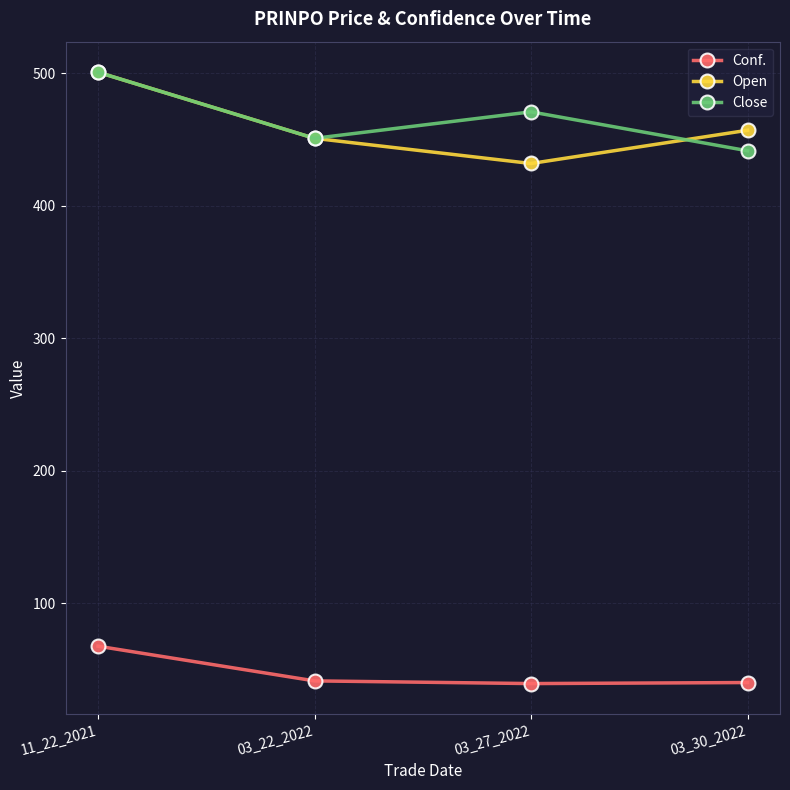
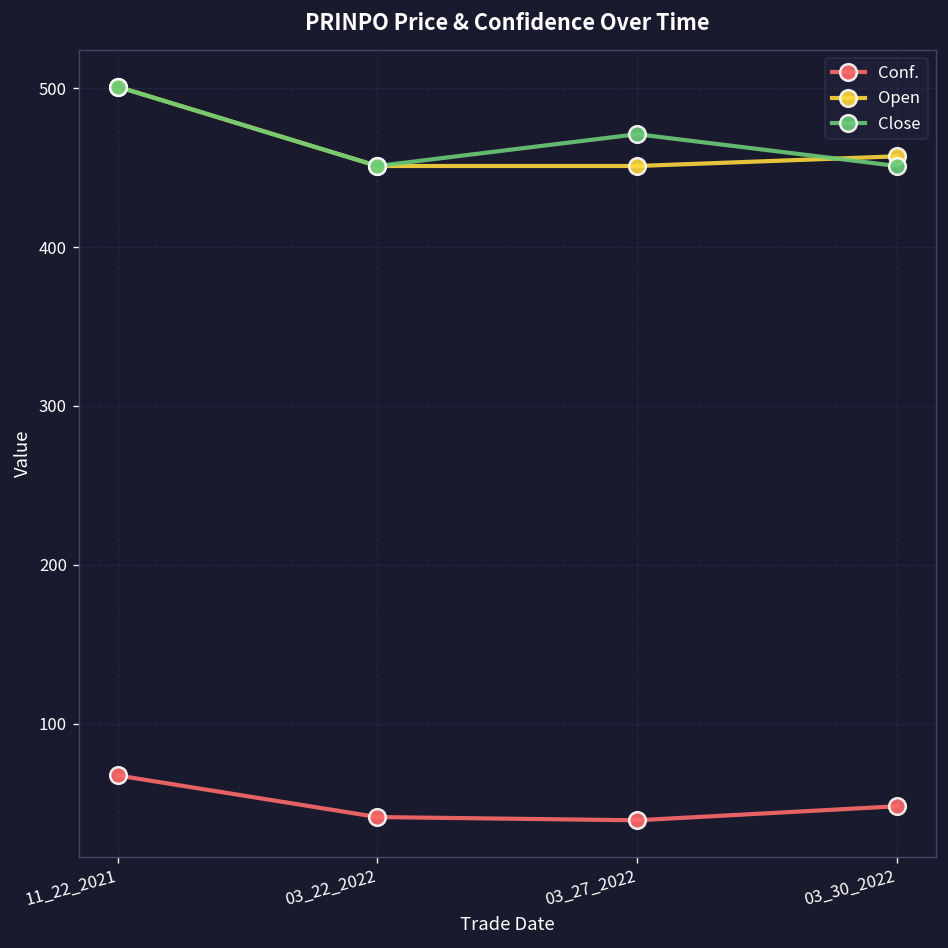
Open, 03_27_2022: 432 -> 451
Conf., 03_30_2022: 40 -> 48
Close, 03_30_2022: 442 -> 451
